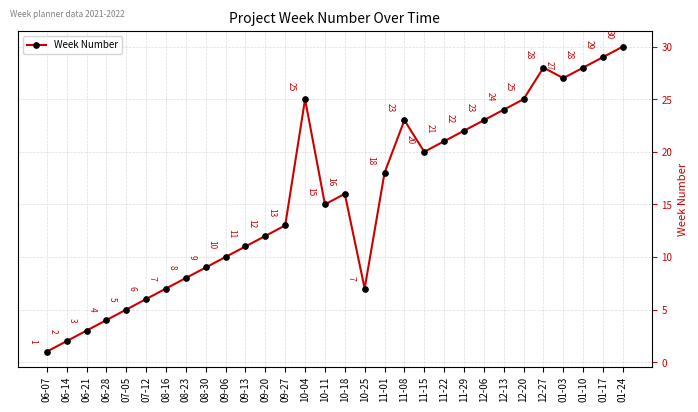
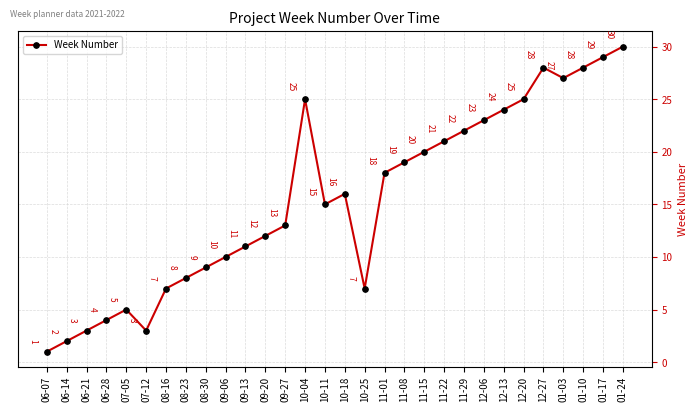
07-12: 6 -> 3
11-08: 23 -> 19
